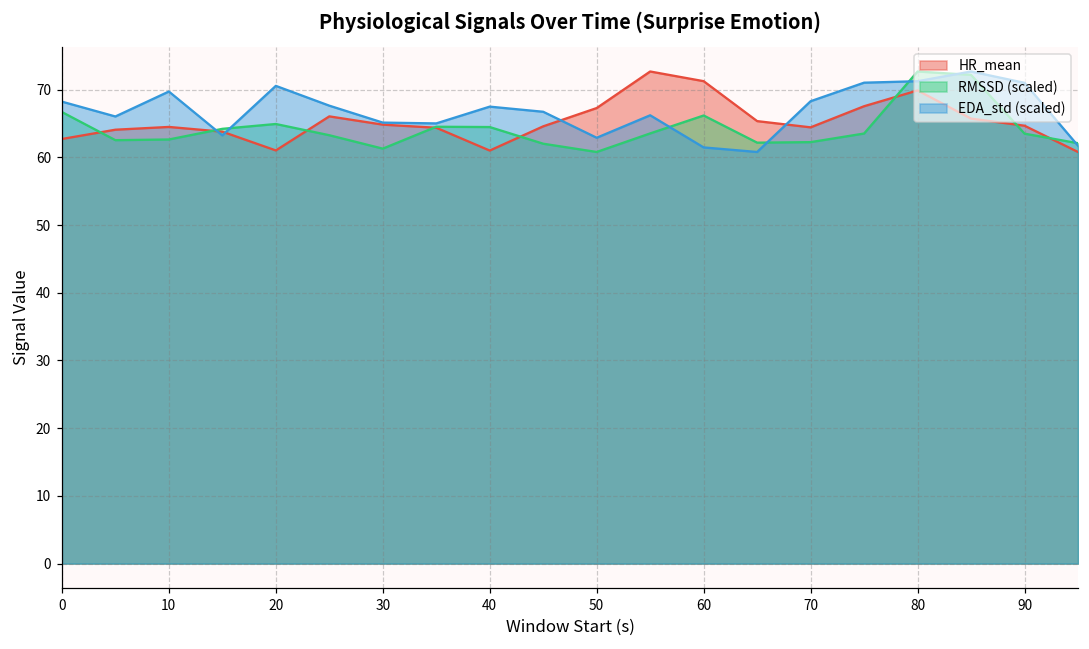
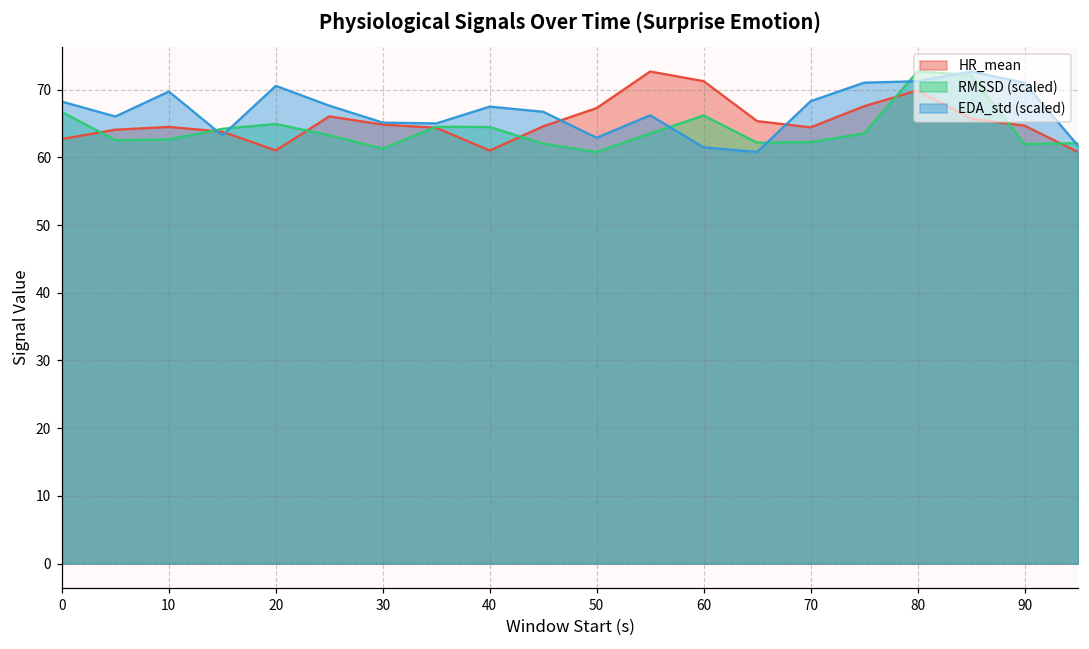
RMSSD (scaled), 90: 64 -> 62
